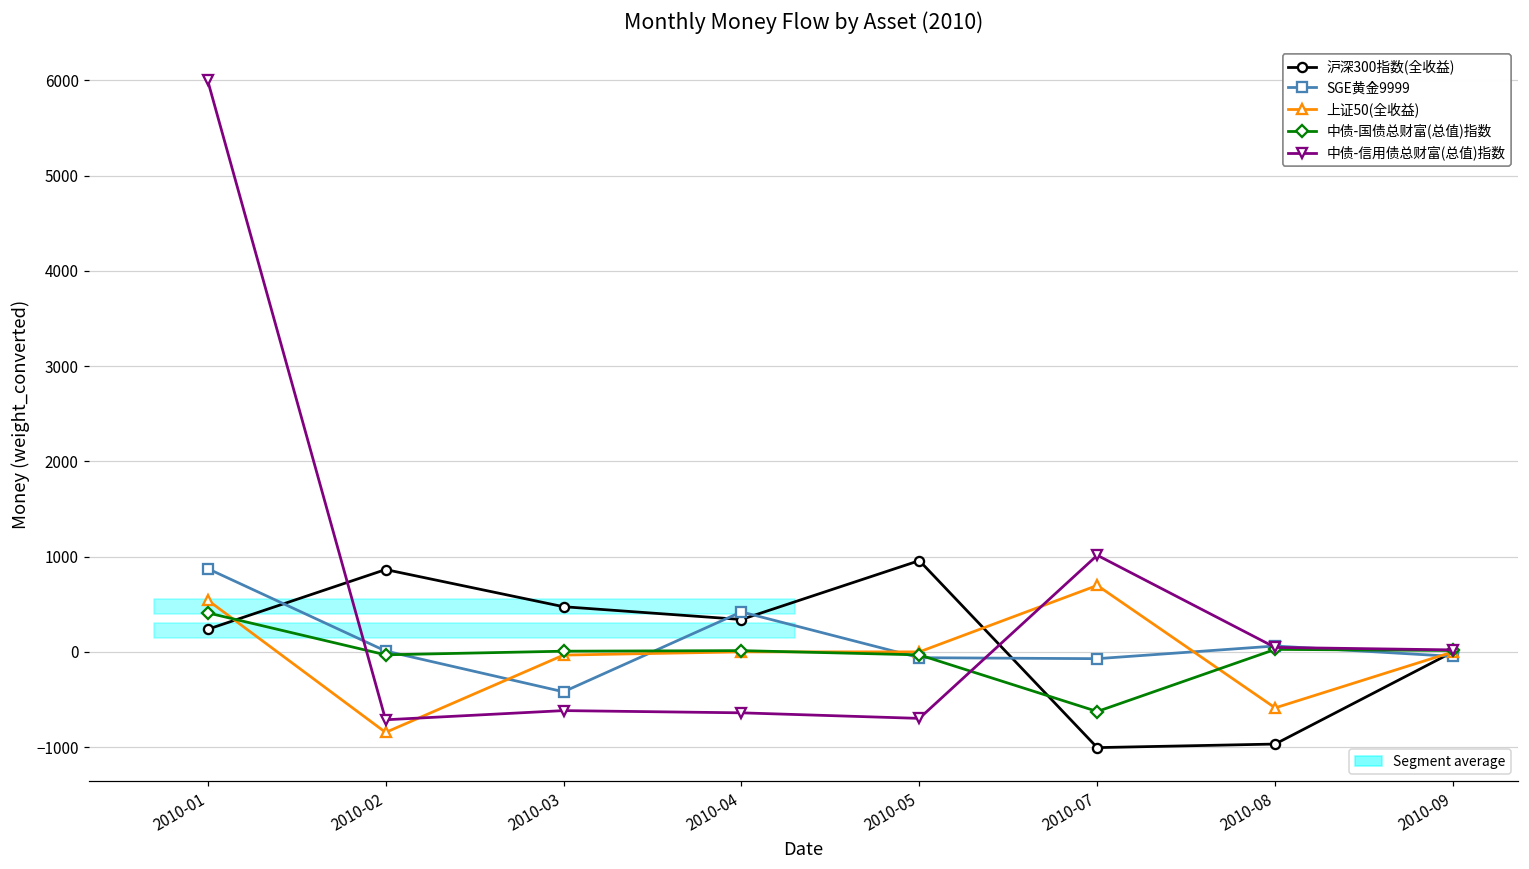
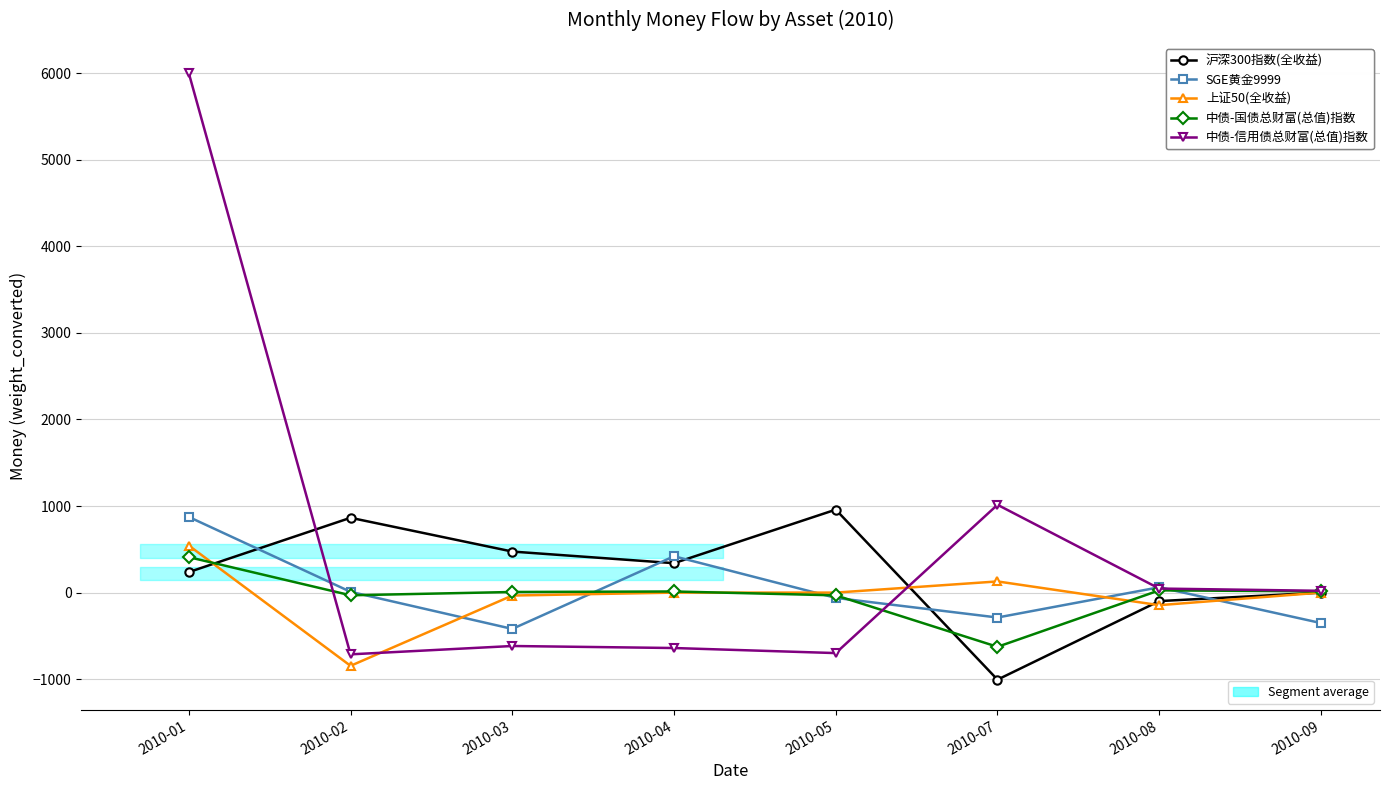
SGE黄金9999, 2010-07: -100 -> -300
上证50(全收益), 2010-07: 700 -> 100
沪深300指数(全收益), 2010-08: -1000 -> -100
上证50(全收益), 2010-08: -600 -> -100
SGE黄金9999, 2010-09: 0 -> -400
